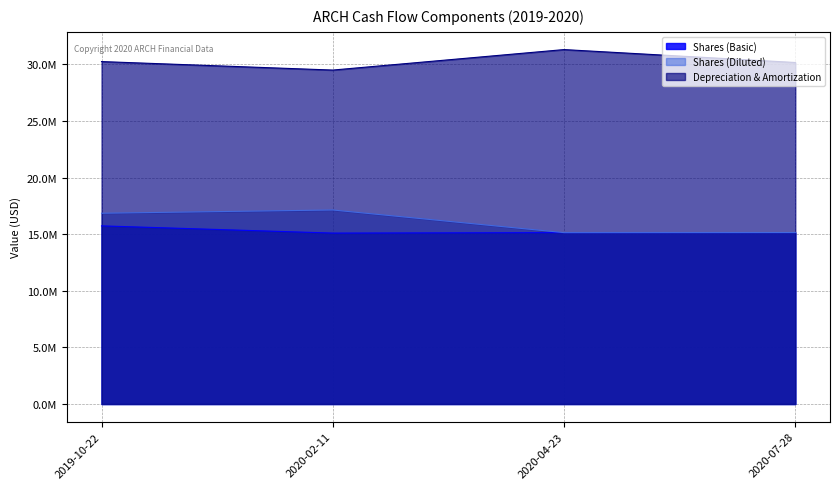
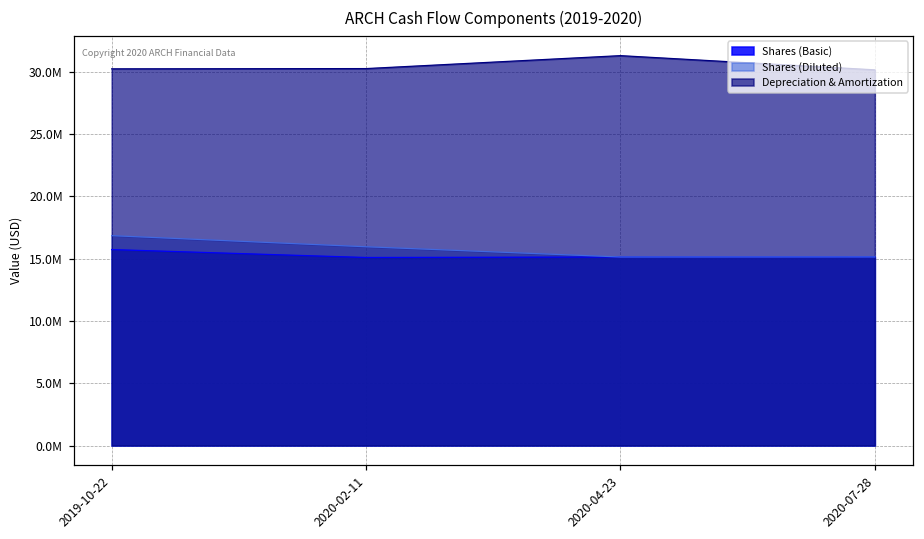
Shares (Diluted), 2020-02-11: 17100000 -> 16000000
Depreciation & Amortization, 2020-02-11: 29500000 -> 30300000
